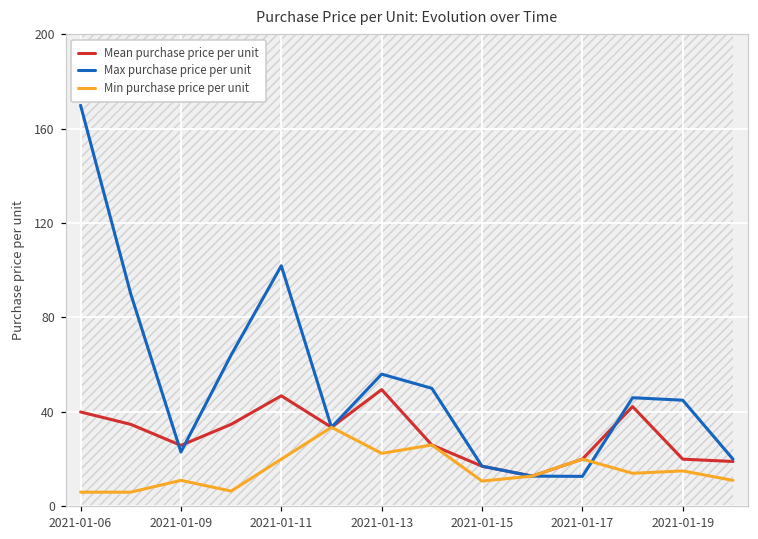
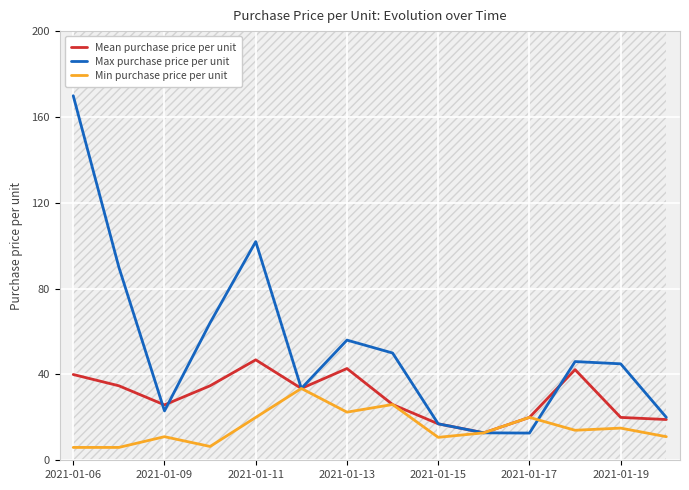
Mean purchase price per unit, 2021-01-13: 49 -> 43
